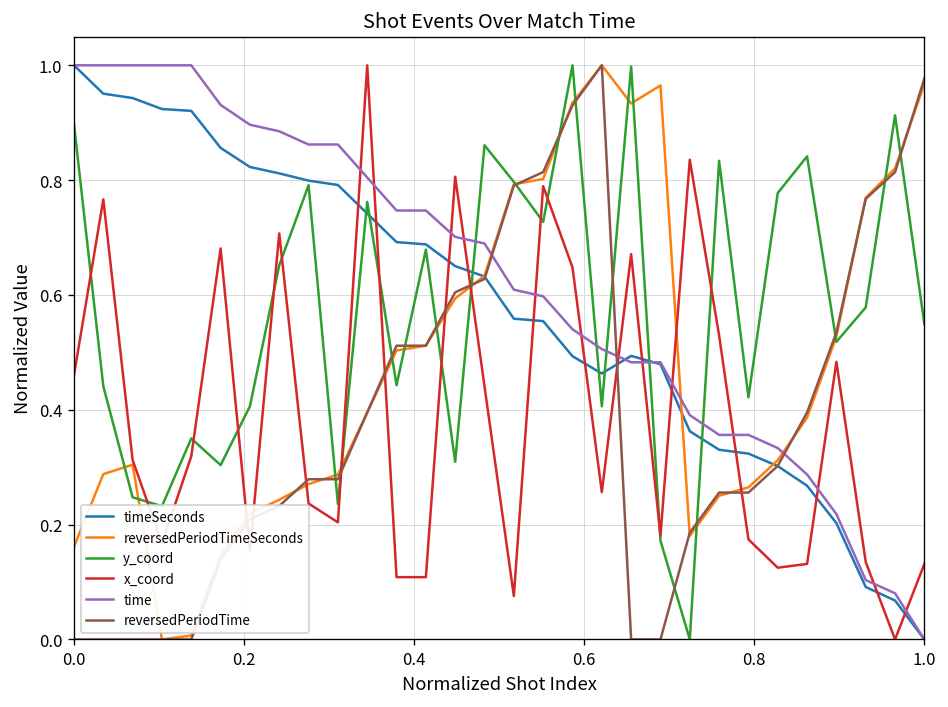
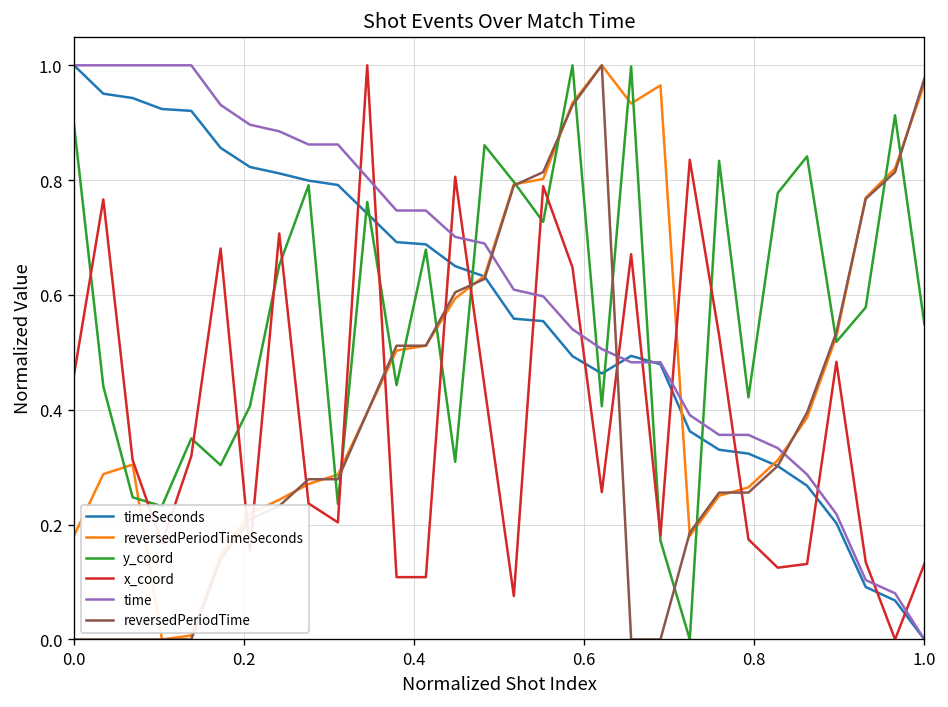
reversedPeriodTimeSeconds, 0.0: 0.16 -> 0.18
